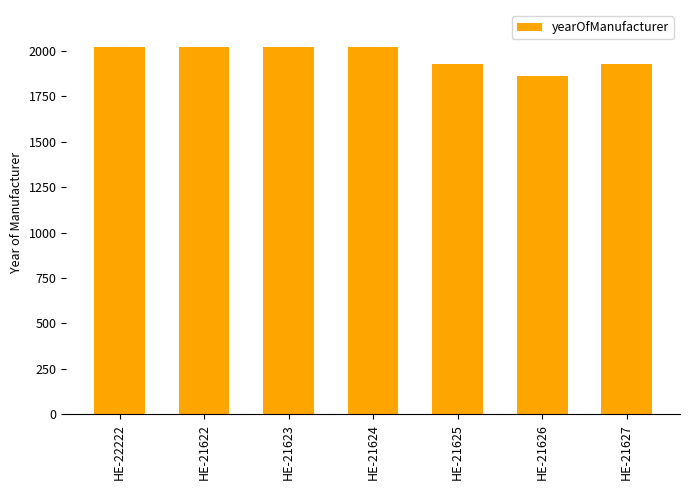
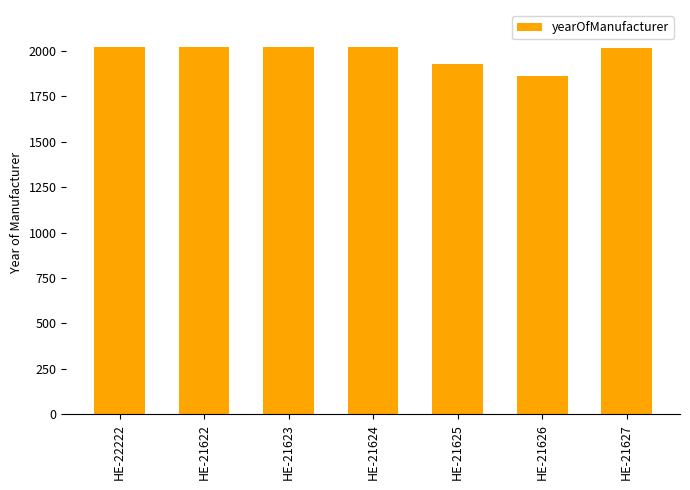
HE-21627: 1930 -> 2020
